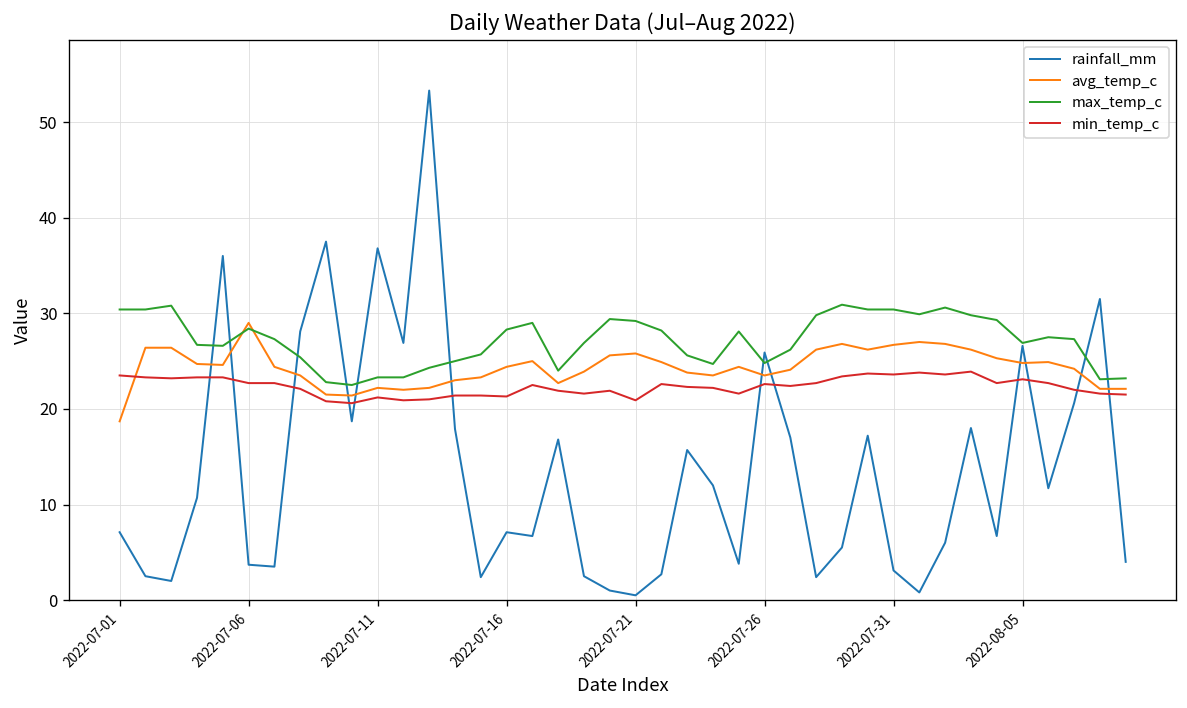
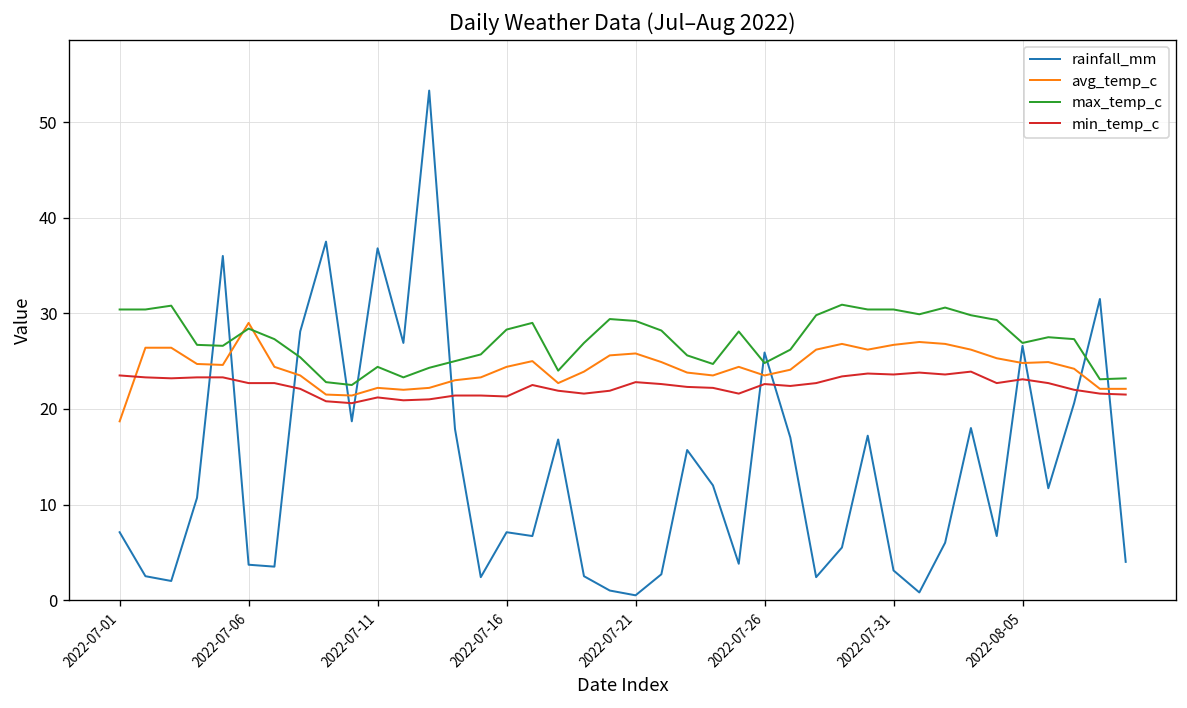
max_temp_c, 2022-07-11: 23 -> 24
min_temp_c, 2022-07-21: 21 -> 23
